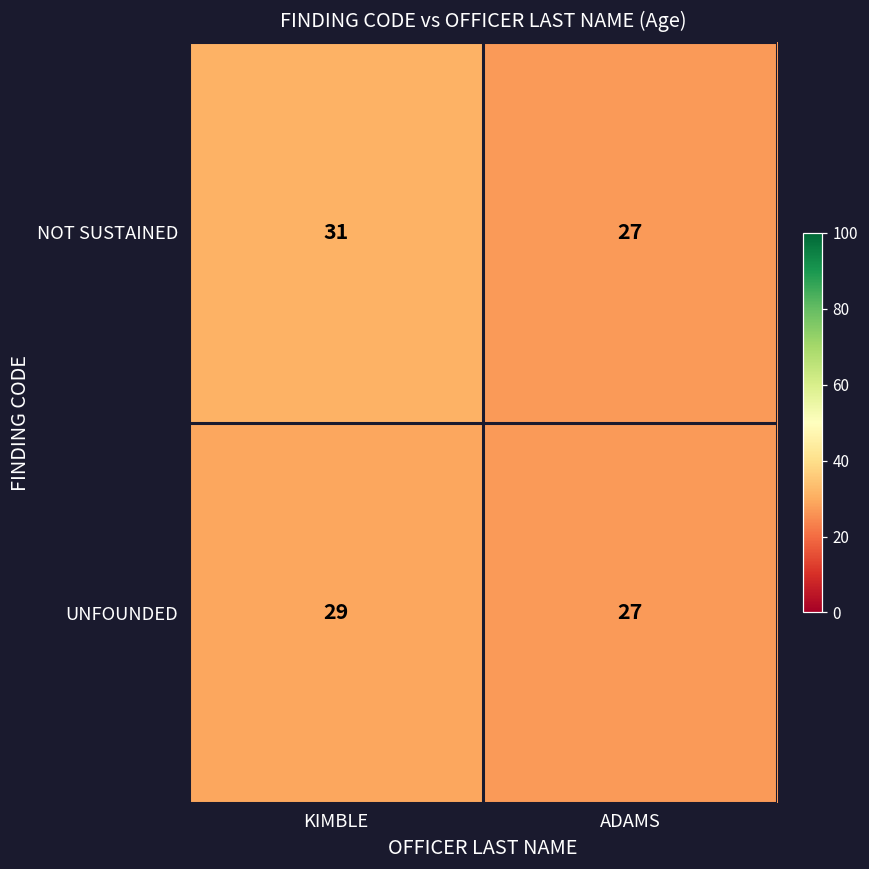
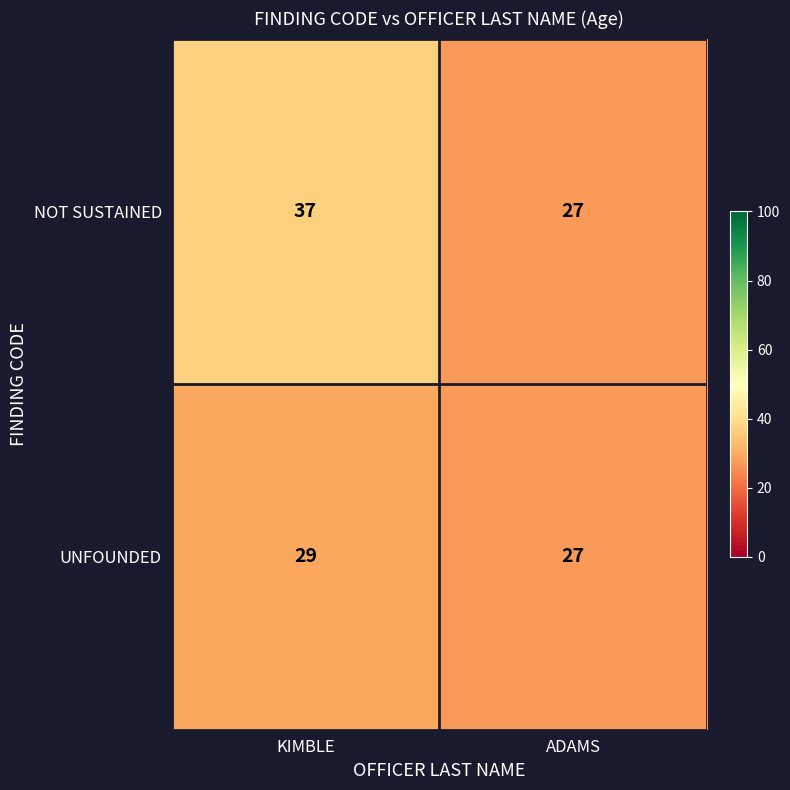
NOT SUSTAINED, KIMBLE: 31 -> 37
